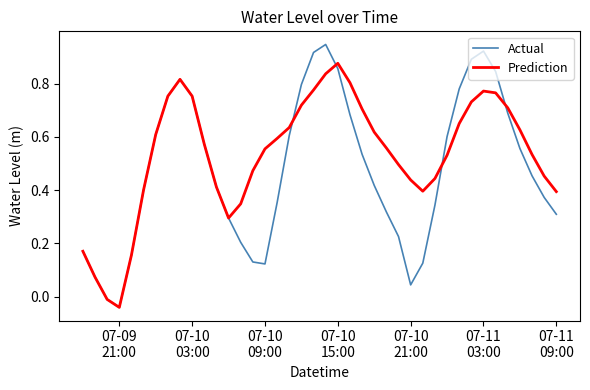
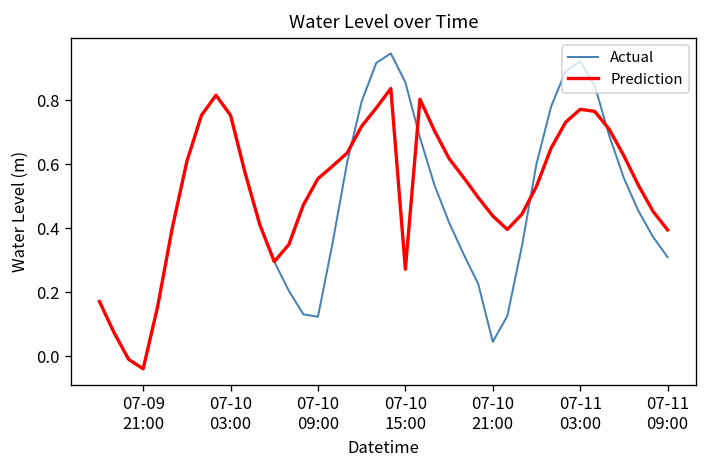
Prediction, 07-10 15:00: 0.88 -> 0.27
